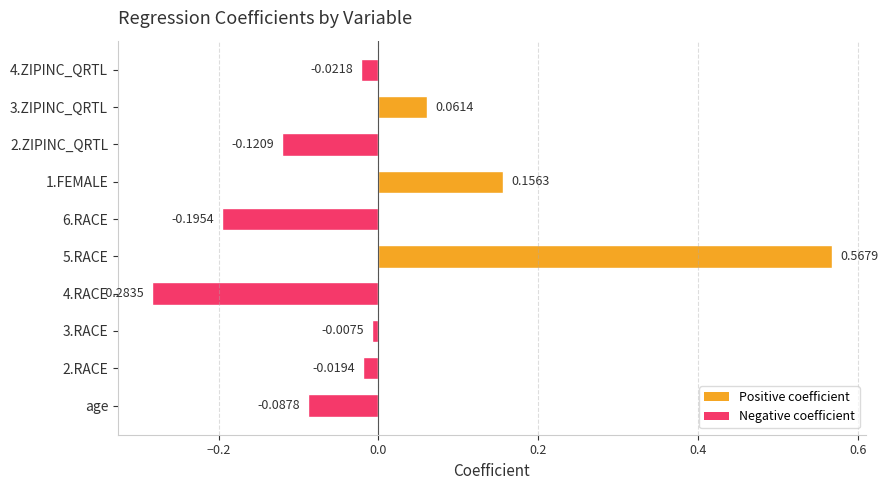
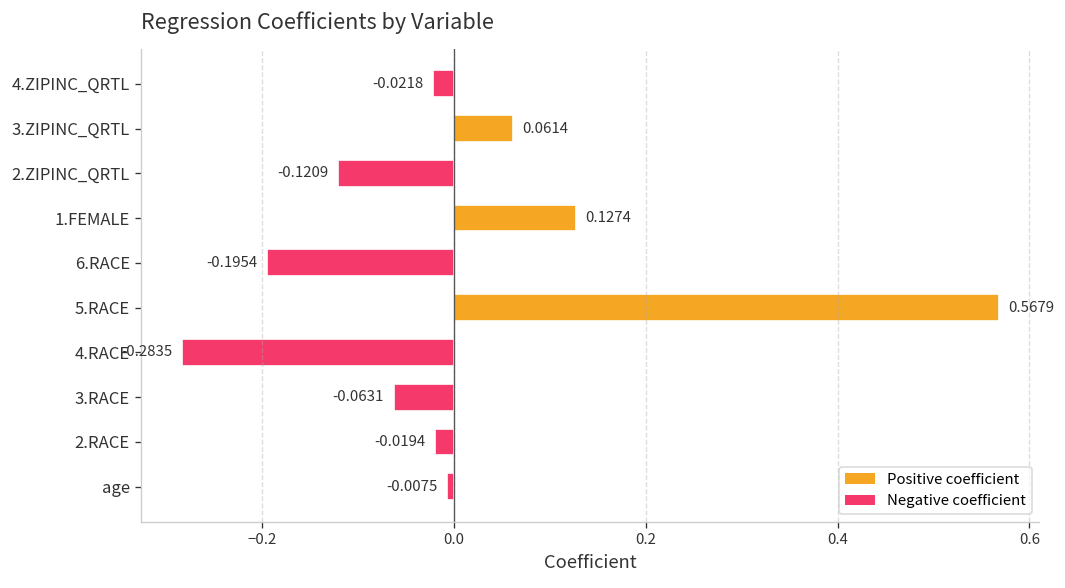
1.FEMALE: 0.1563 -> 0.1274
3.RACE: -0.0075 -> -0.0631
age: -0.0878 -> -0.0075
